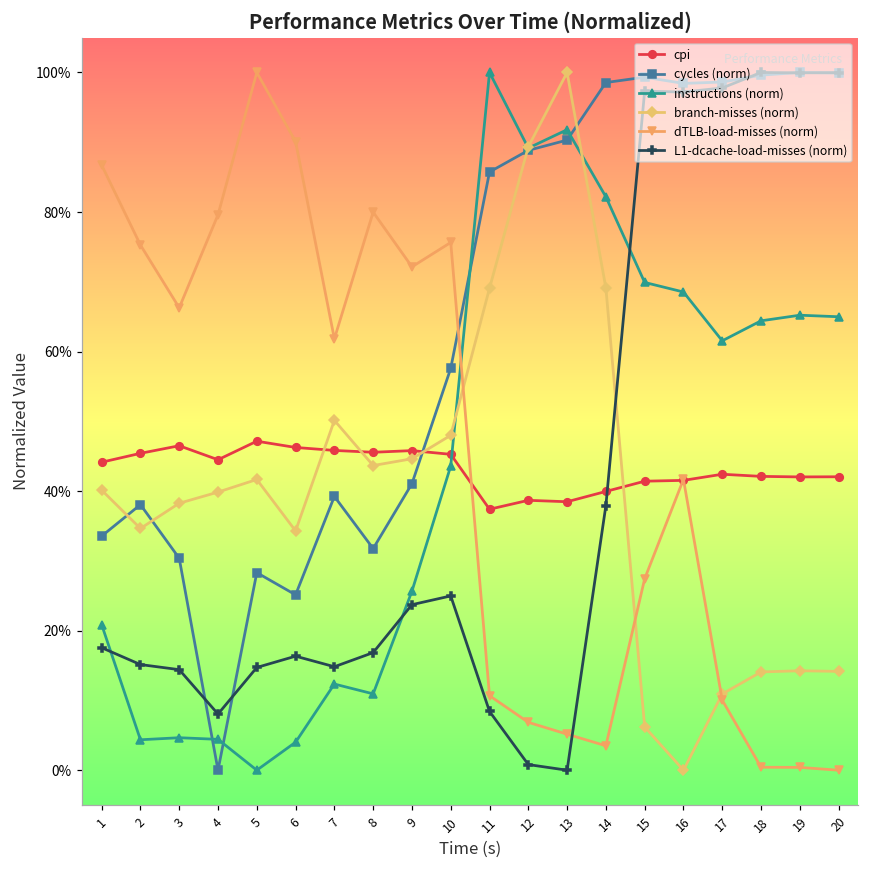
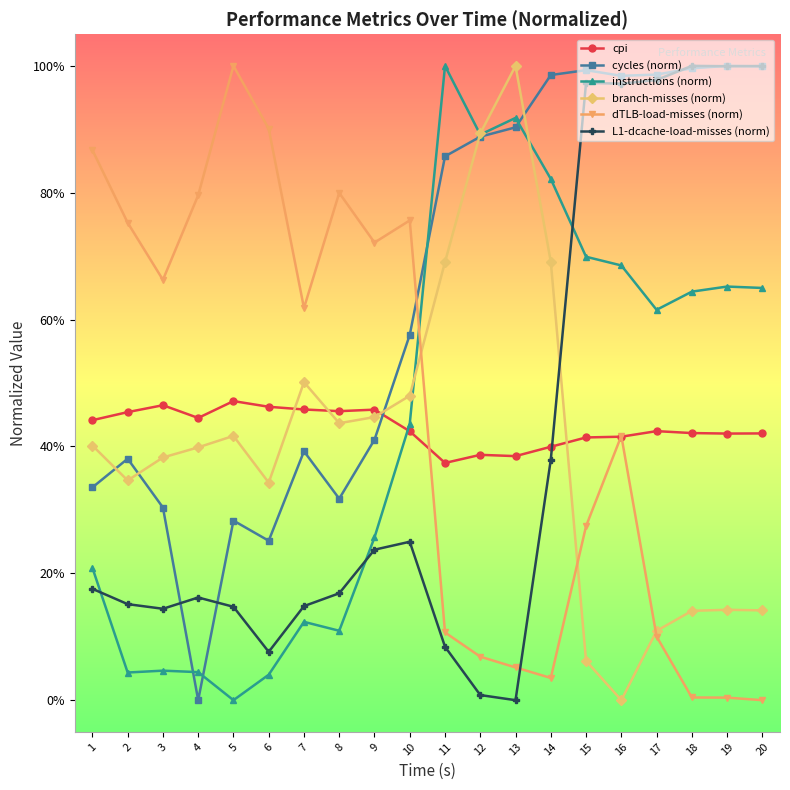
L1-dcache-load-misses (norm), 4: 8% -> 16%
L1-dcache-load-misses (norm), 6: 16% -> 8%
cpi, 10: 45% -> 42%
